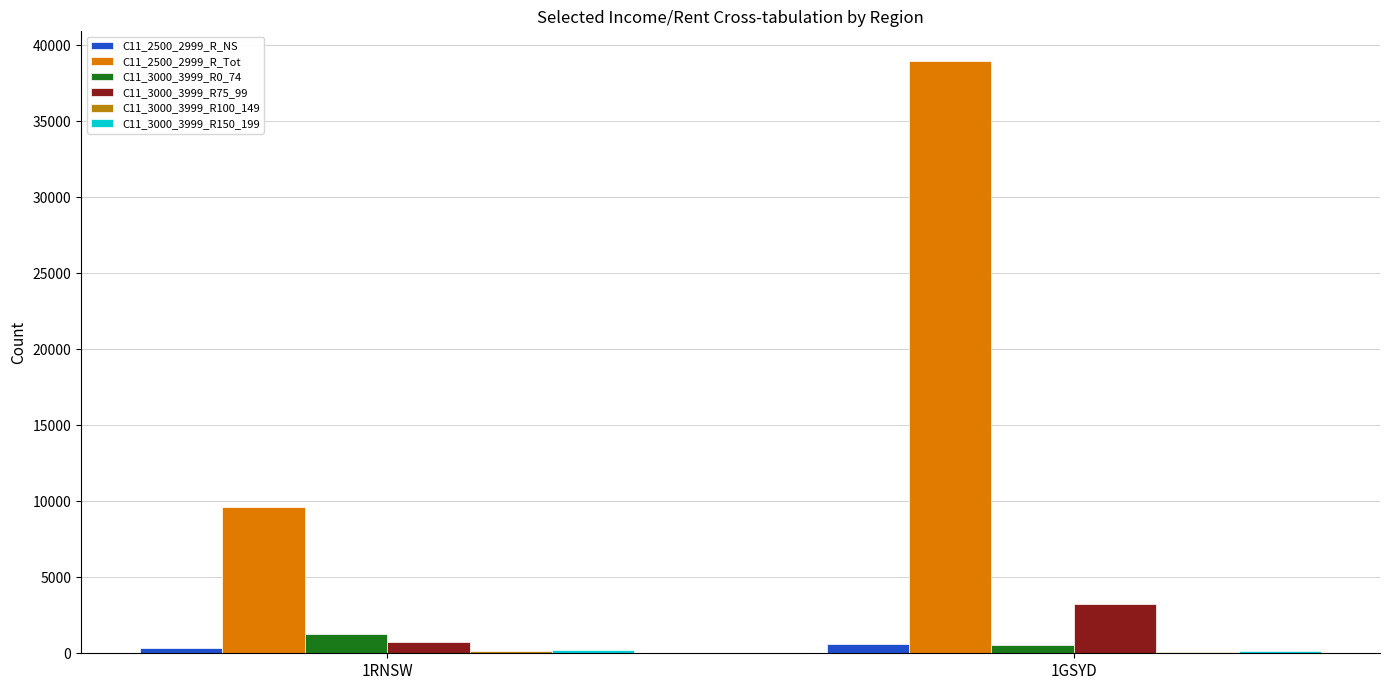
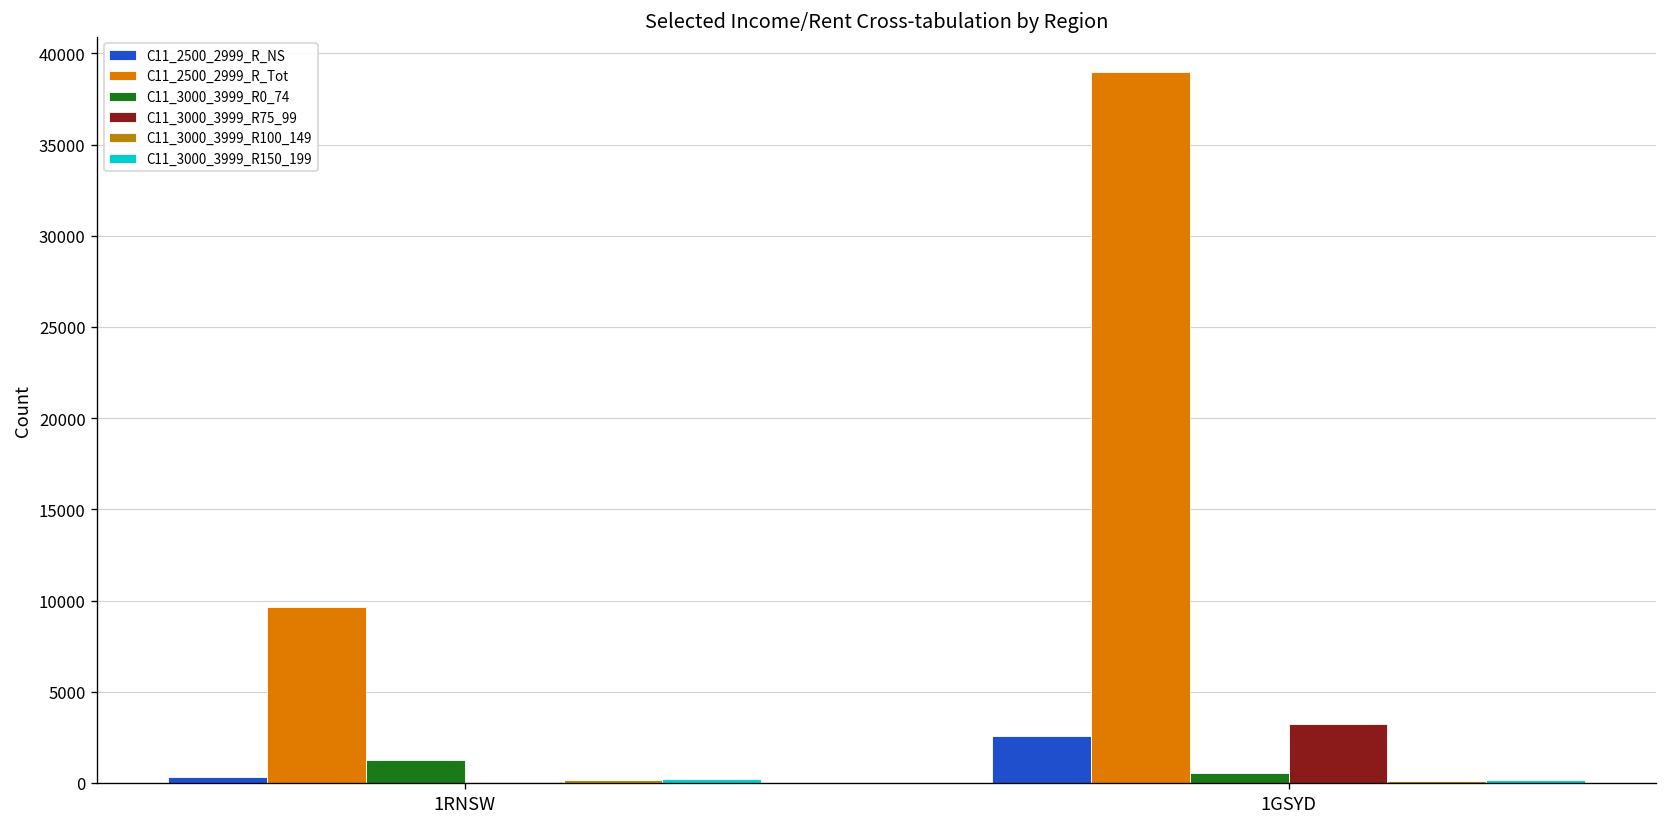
C11_3000_3999_R75_99, 1RNSW: 700 -> 0
C11_2500_2999_R_NS, 1GSYD: 600 -> 2600
